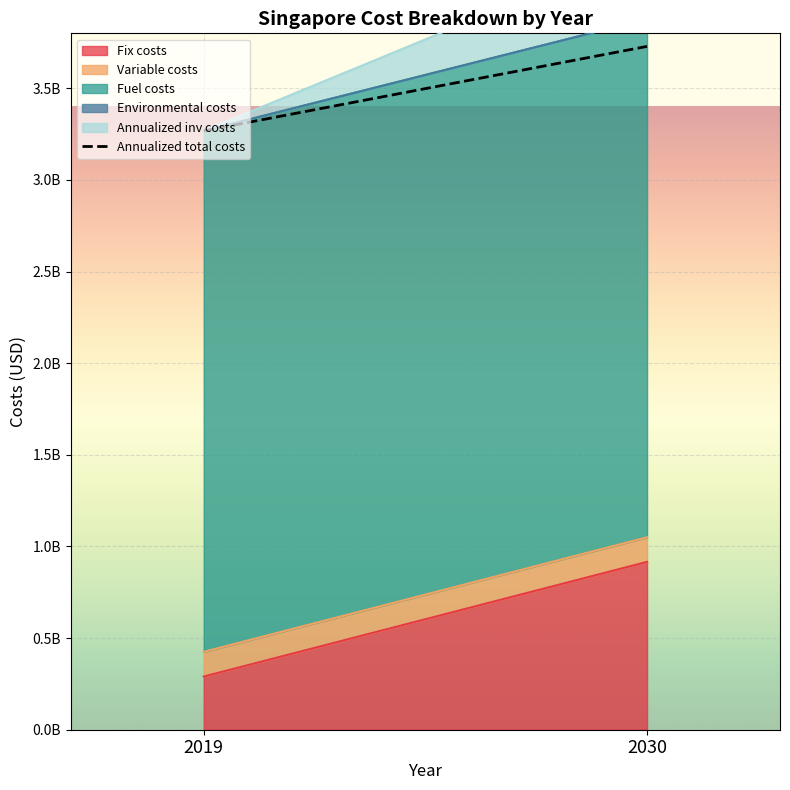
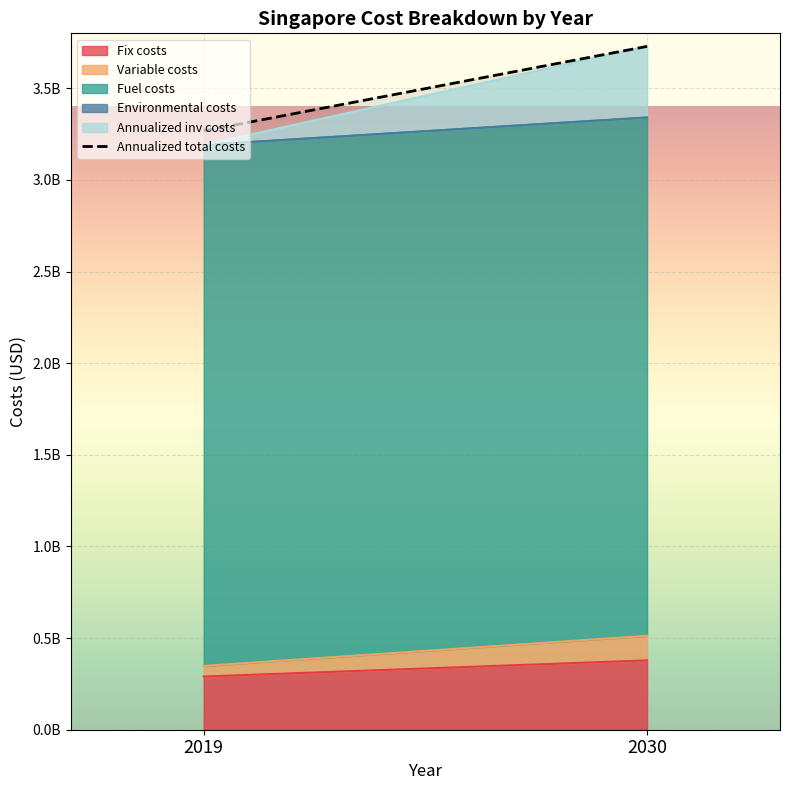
Variable costs, 2019: 130000000 -> 60000000
Fix costs, 2030: 920000000 -> 380000000
